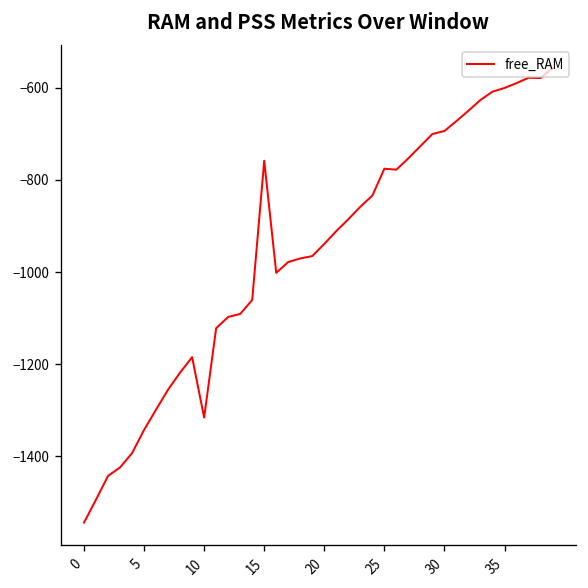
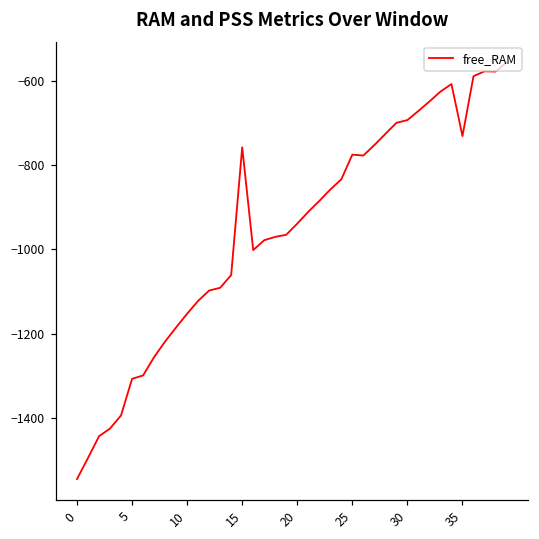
5: -1340 -> -1310
10: -1320 -> -1150
35: -600 -> -730
